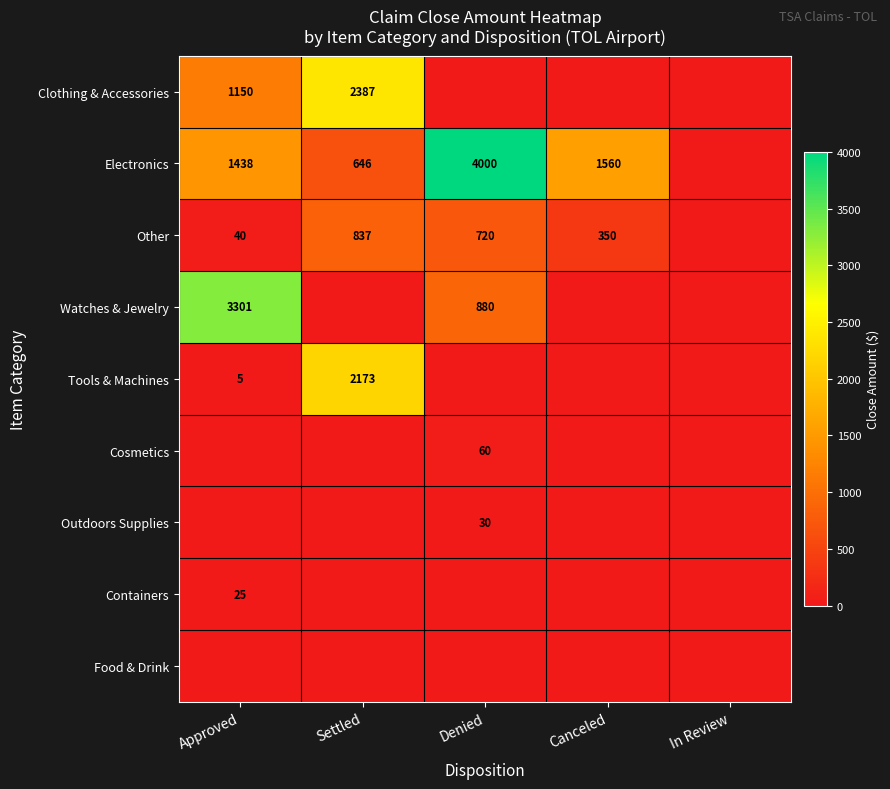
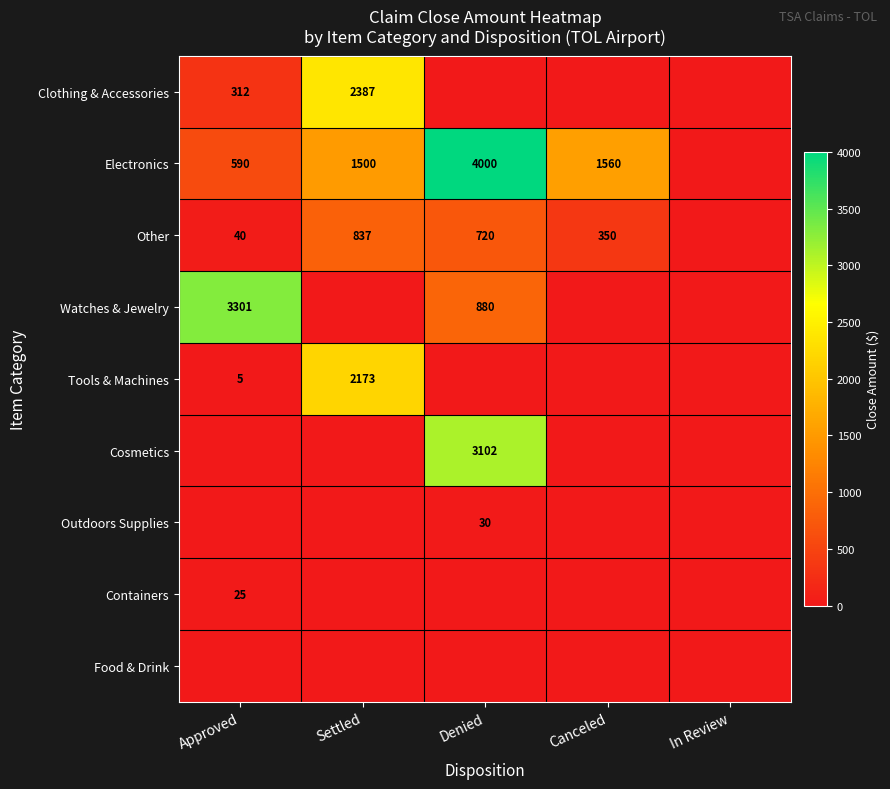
Clothing & Accessories, Approved: 1150 -> 312
Electronics, Approved: 1438 -> 590
Electronics, Settled: 646 -> 1500
Cosmetics, Denied: 60 -> 3102
